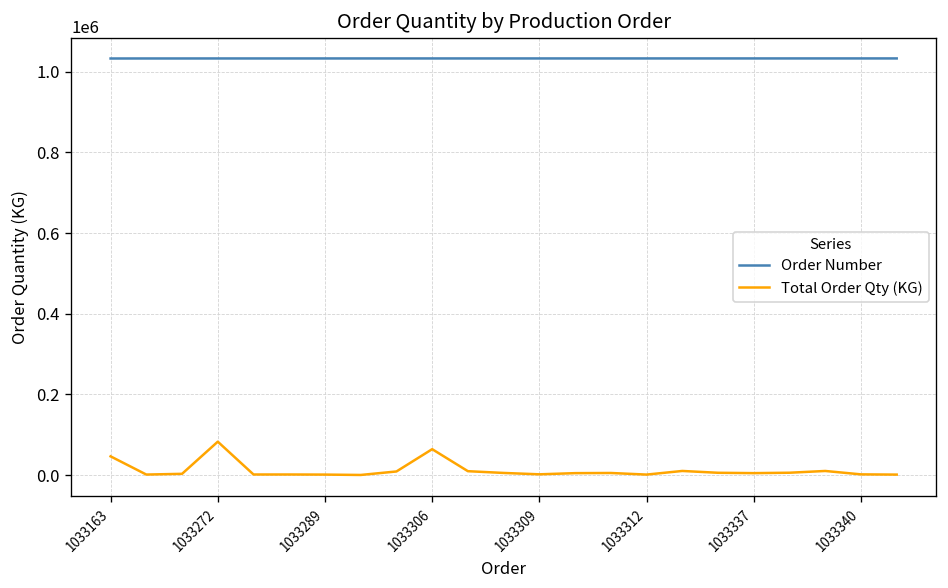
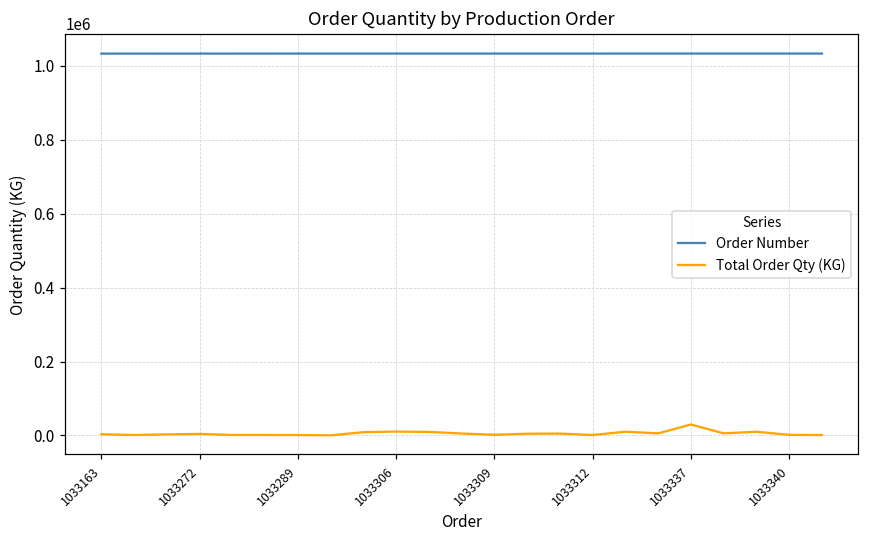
Total Order Qty (KG), 1033163: 50000 -> 0
Total Order Qty (KG), 1033272: 80000 -> 0
Total Order Qty (KG), 1033306: 60000 -> 10000
Total Order Qty (KG), 1033337: 0 -> 30000
